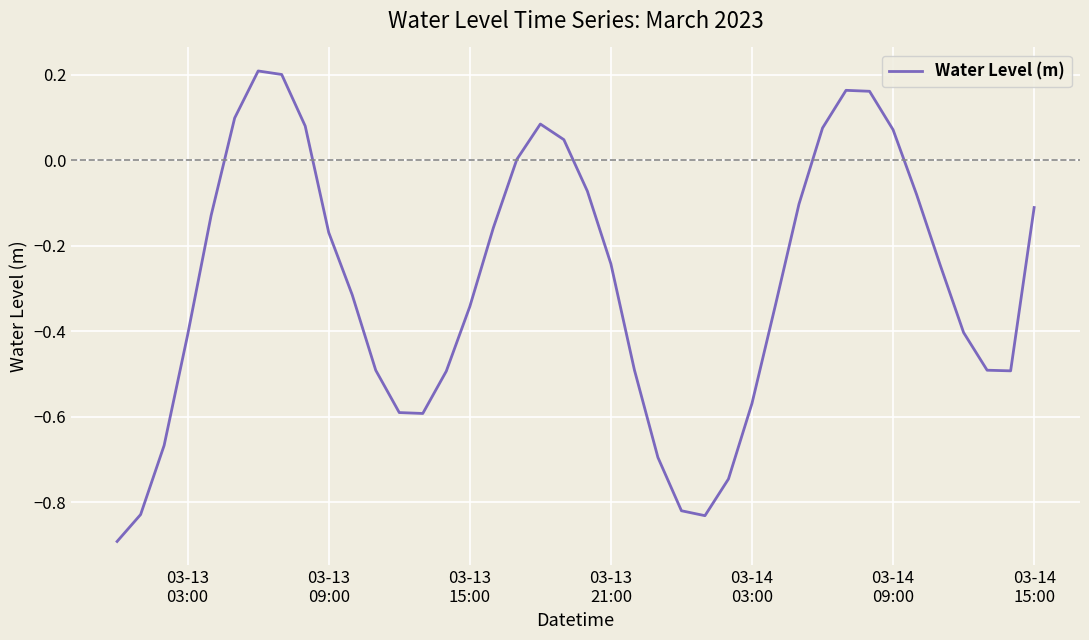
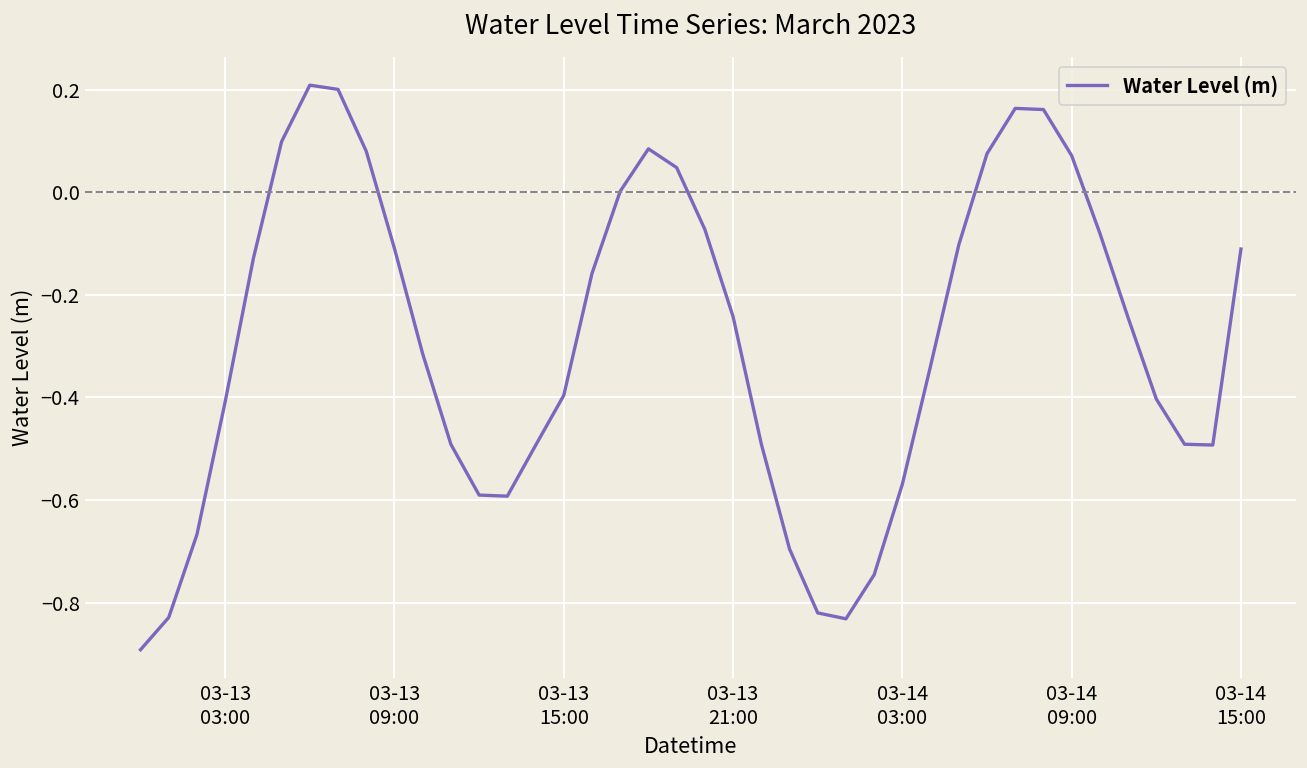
03-13 09:00: -0.17 -> -0.11
03-13 15:00: -0.34 -> -0.40
